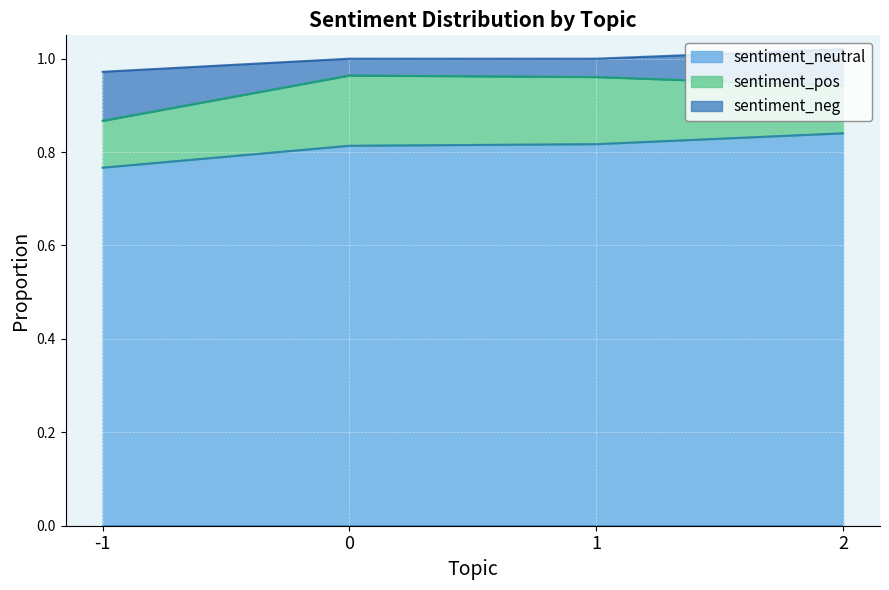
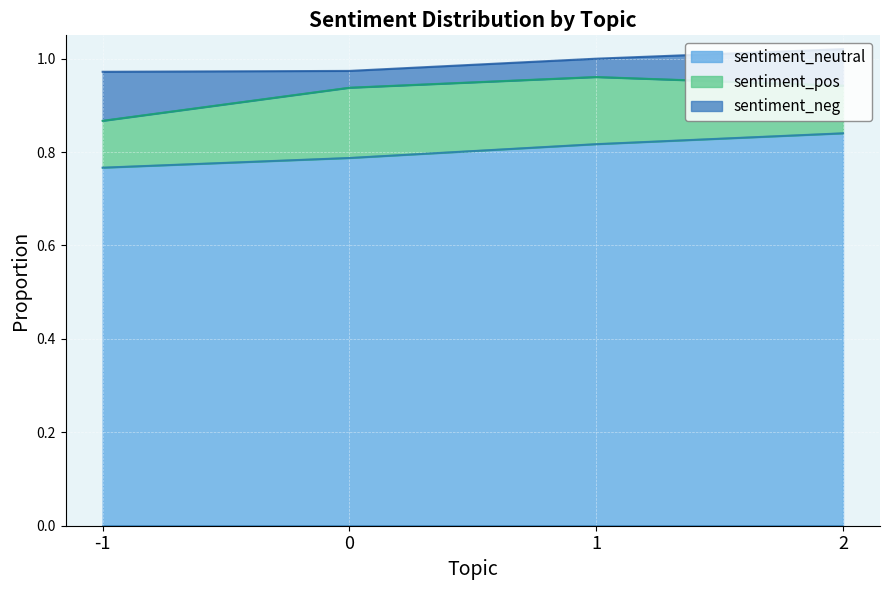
sentiment_neutral, 0: 0.81 -> 0.79
